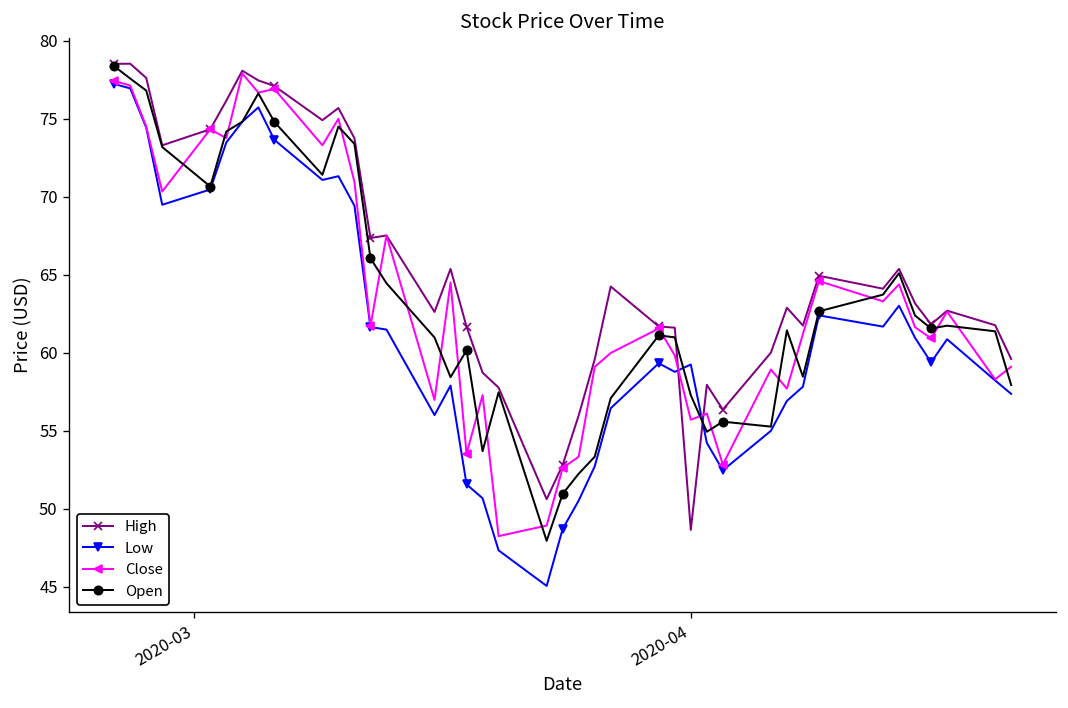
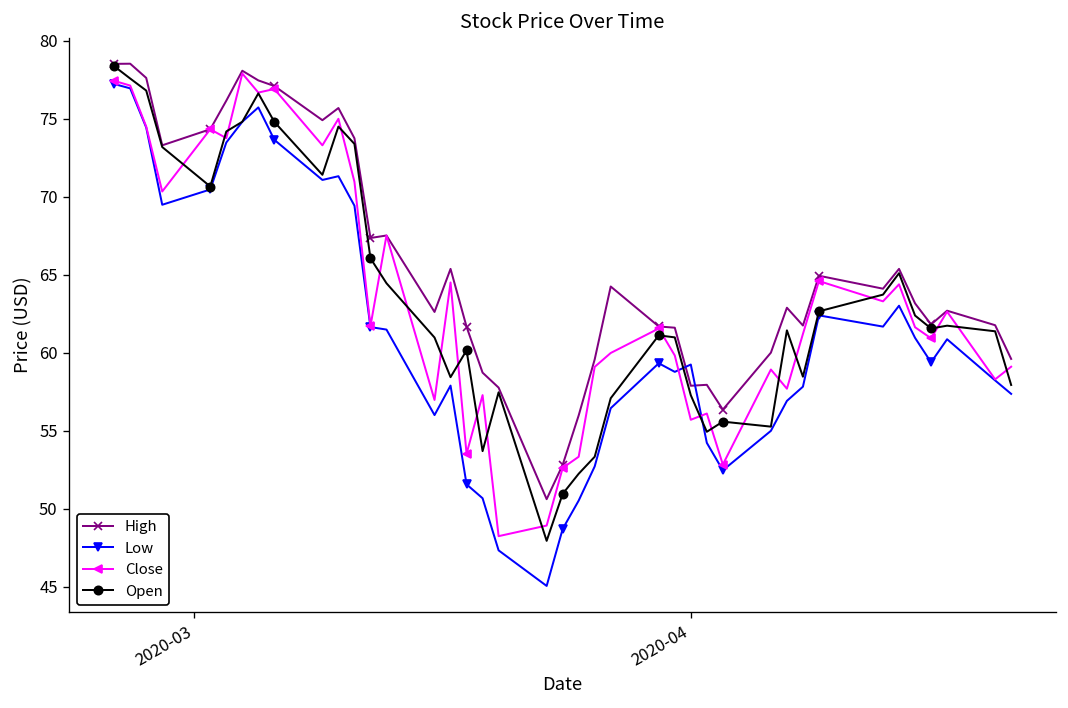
High, 2020-04: 48.7 -> 57.9
